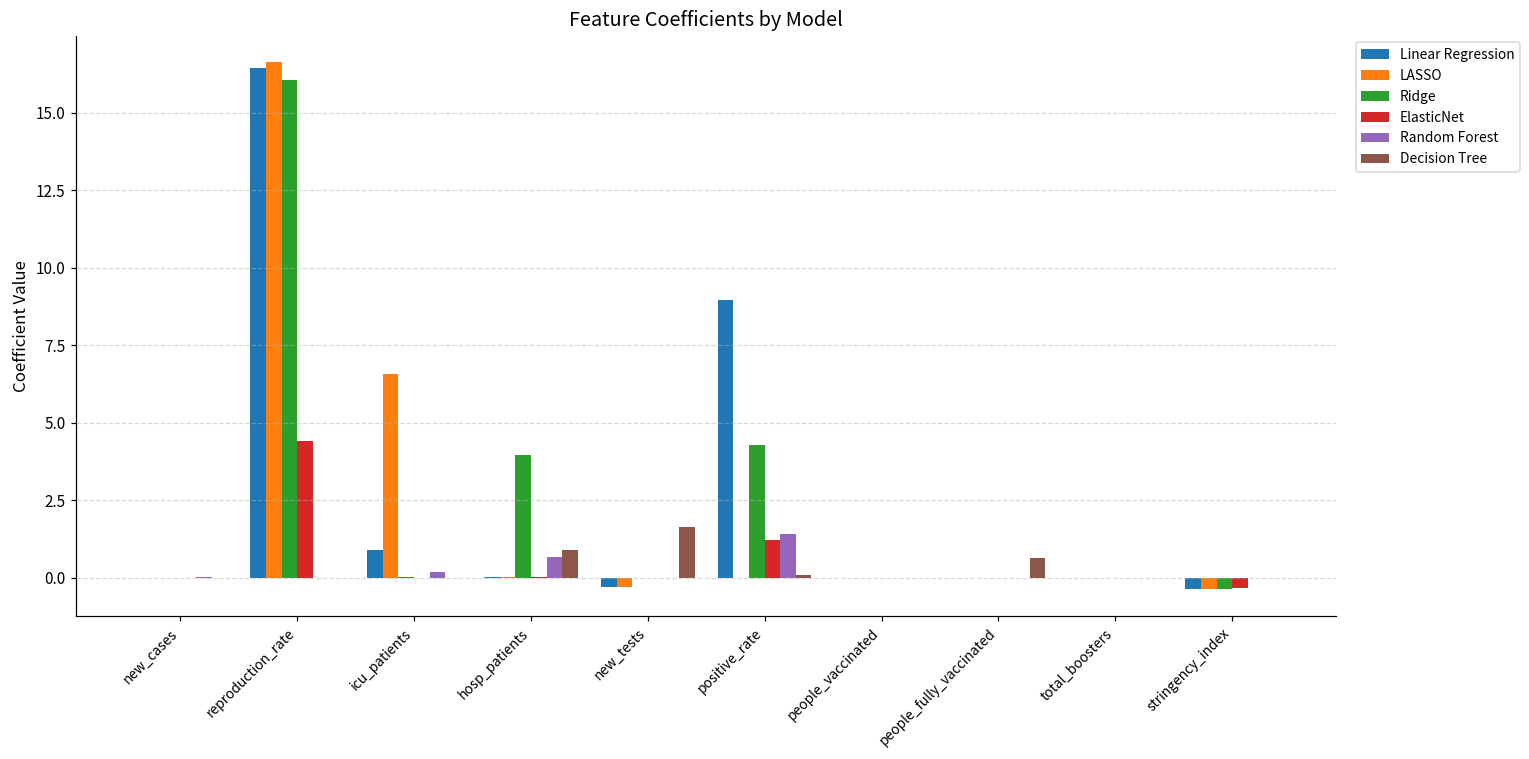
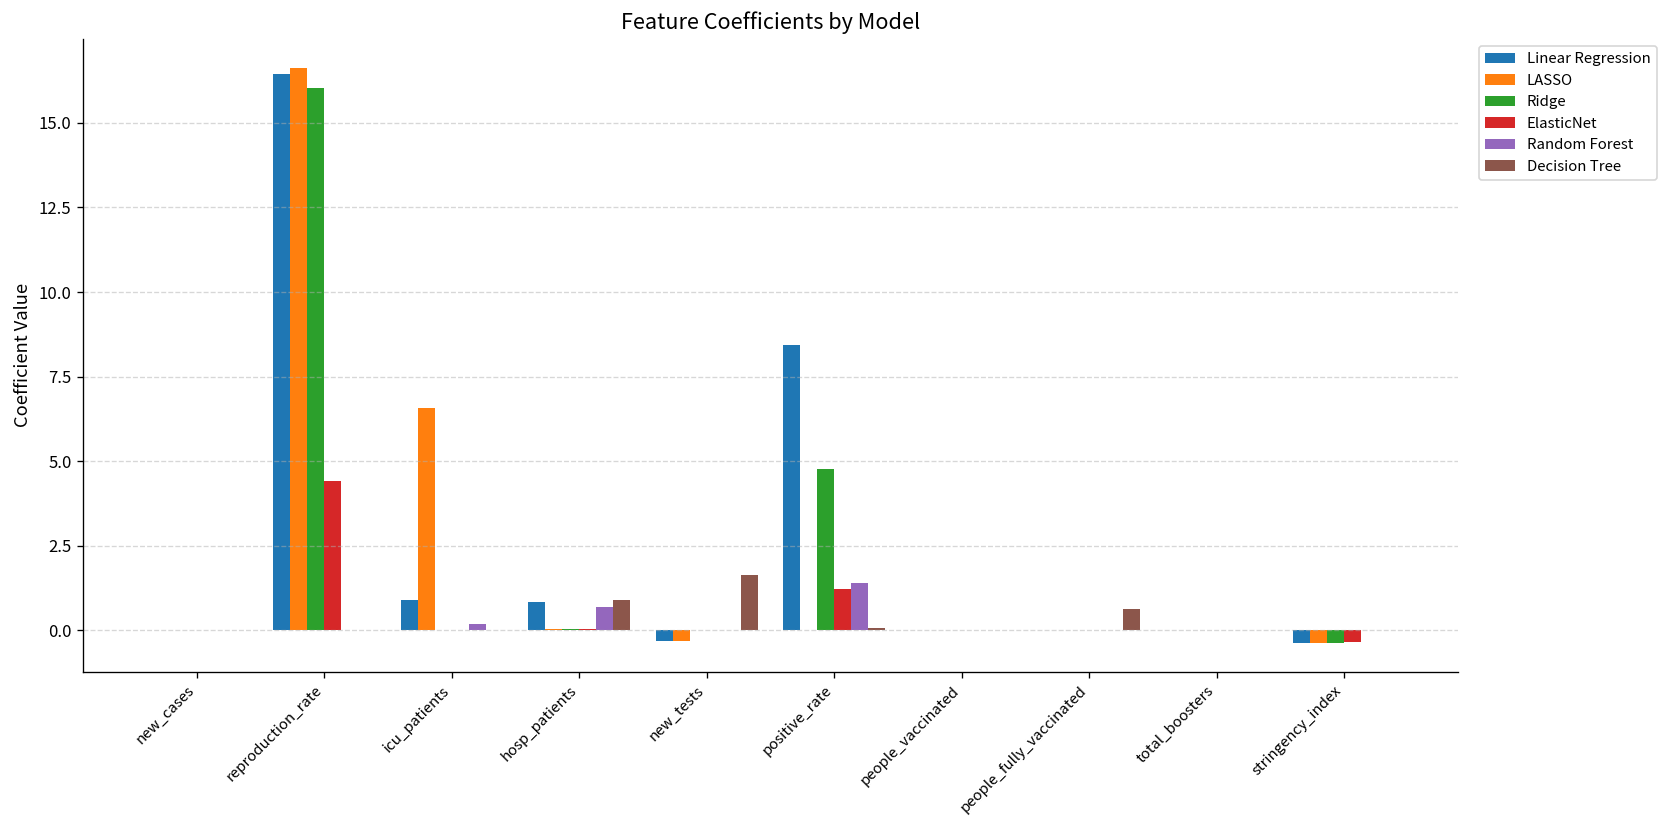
Linear Regression, hosp_patients: 0.0 -> 0.8
Ridge, hosp_patients: 4.0 -> 0.0
Linear Regression, positive_rate: 9.0 -> 8.4
Ridge, positive_rate: 4.3 -> 4.8
